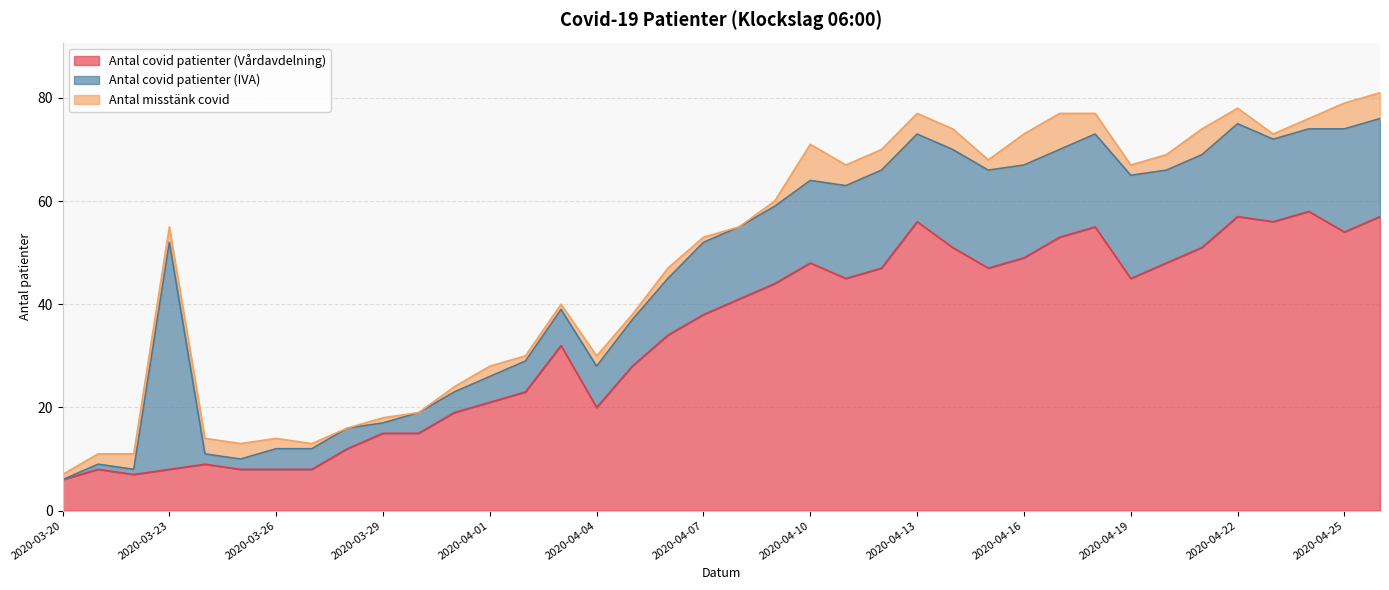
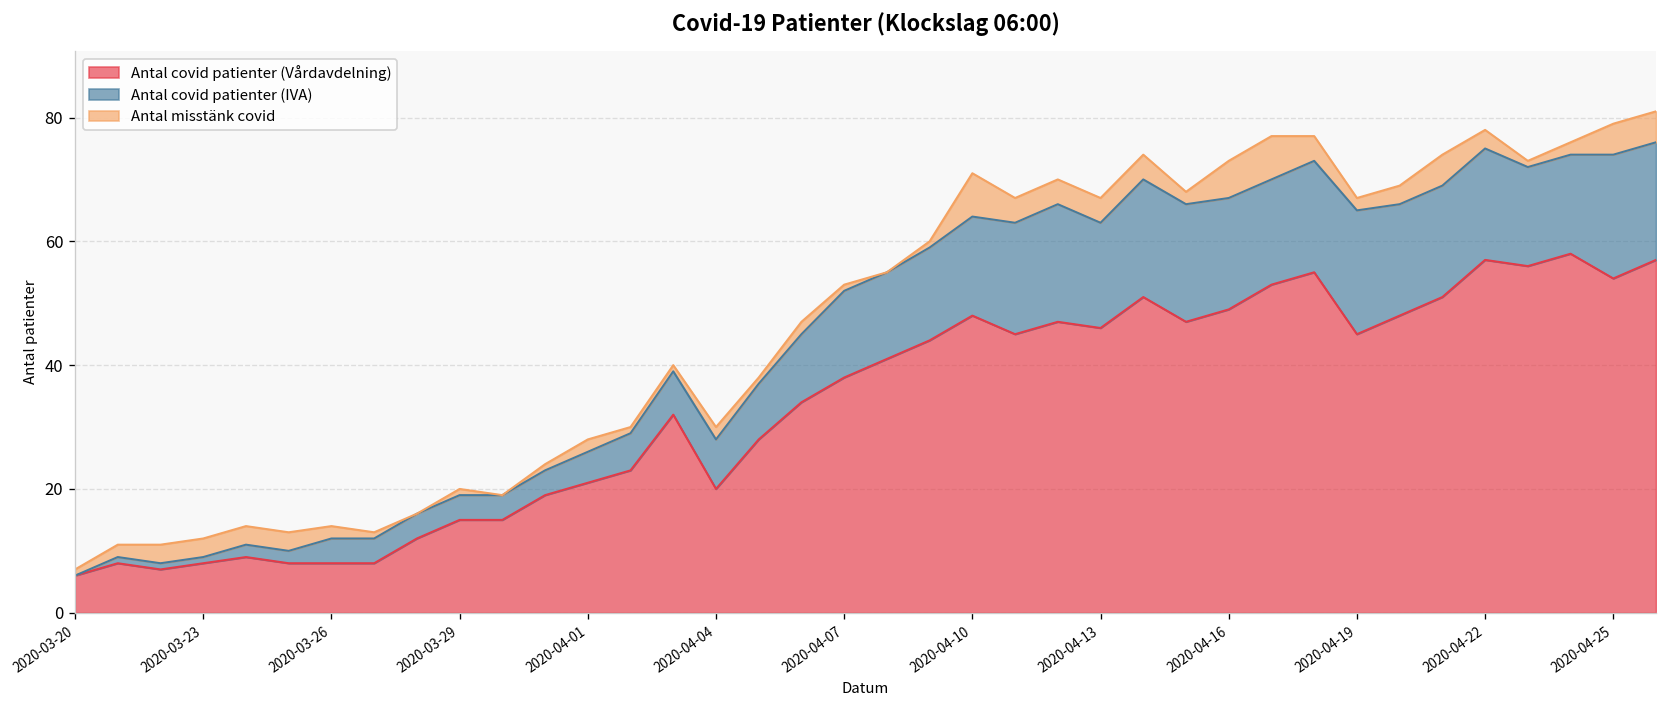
Antal covid patienter (IVA), 2020-03-23: 44 -> 1
Antal covid patienter (IVA), 2020-03-29: 2 -> 4
Antal covid patienter (Vårdavdelning), 2020-04-13: 56 -> 46
